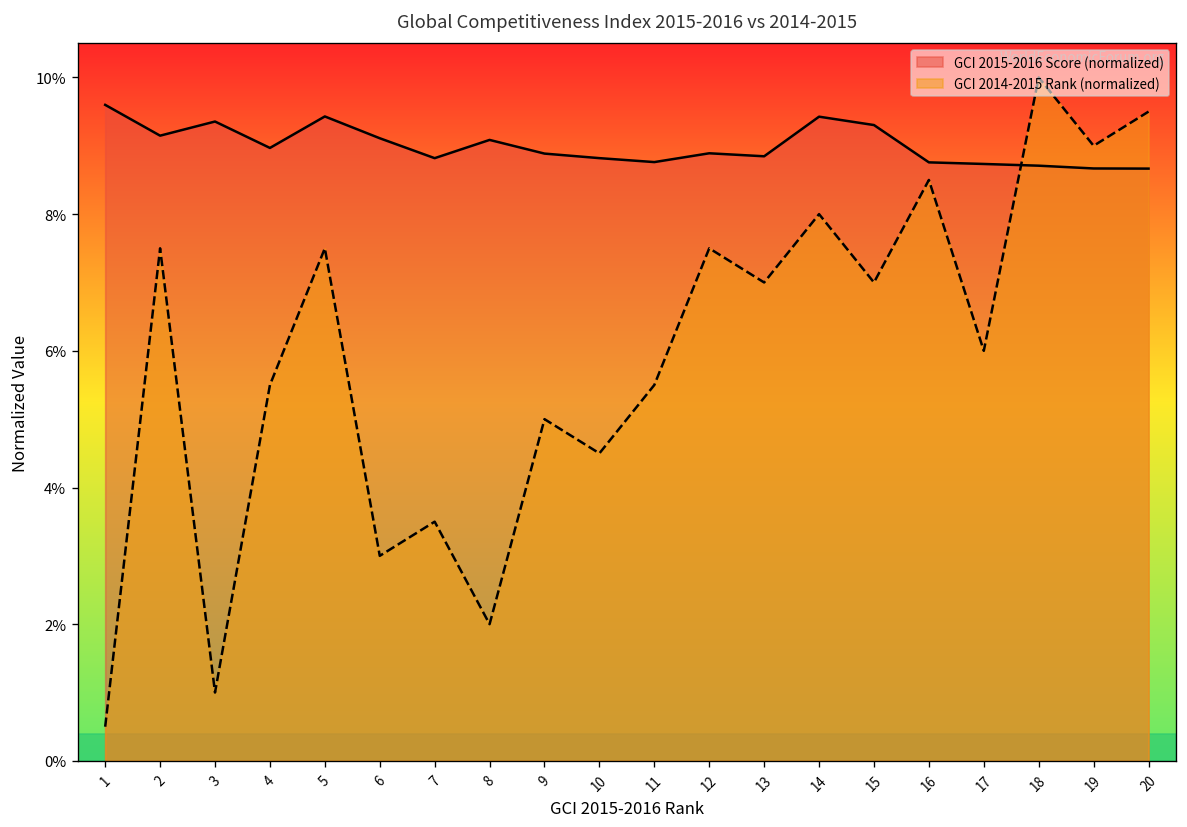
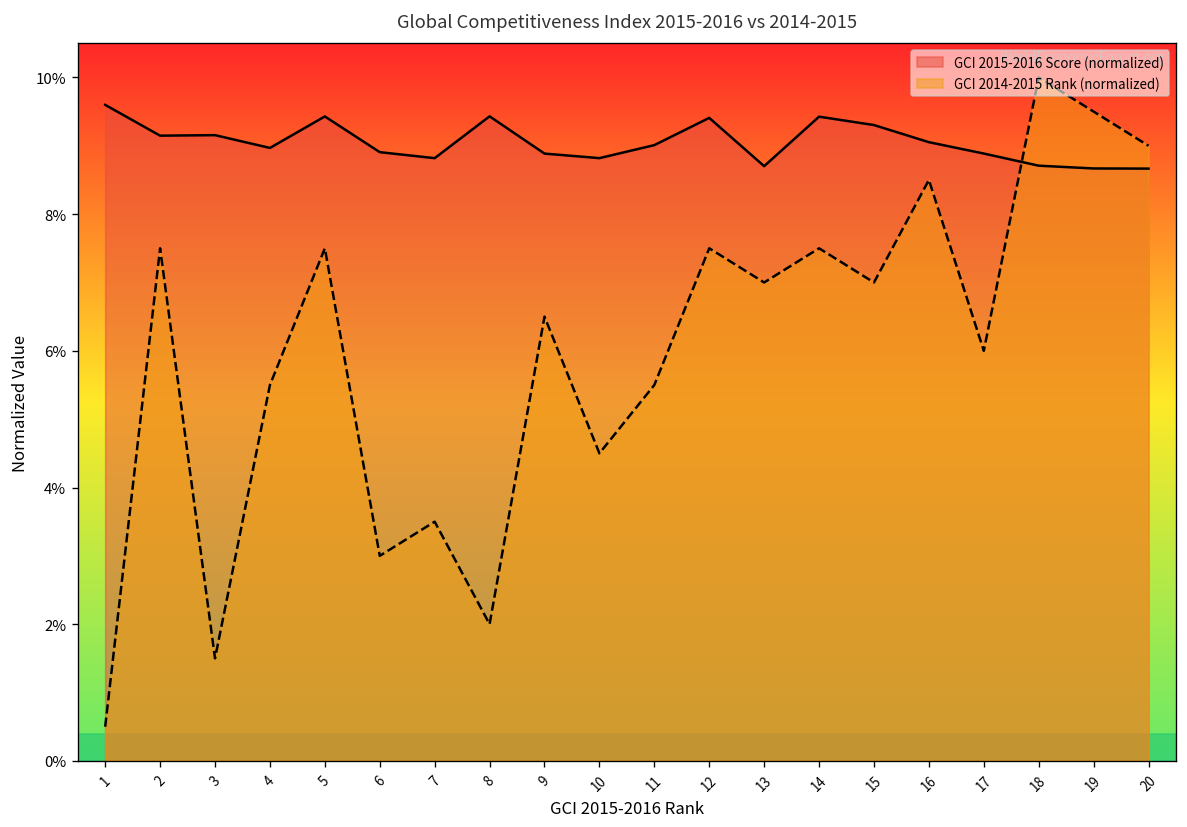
GCI 2015-2016 Score (normalized), 3: 9.4% -> 9.2%
GCI 2014-2015 Rank (normalized), 3: 1.0% -> 1.5%
GCI 2015-2016 Score (normalized), 6: 9.1% -> 8.9%
GCI 2015-2016 Score (normalized), 8: 9.1% -> 9.4%
GCI 2014-2015 Rank (normalized), 9: 5.0% -> 6.5%
GCI 2015-2016 Score (normalized), 11: 8.8% -> 9.0%
GCI 2015-2016 Score (normalized), 12: 8.9% -> 9.4%
GCI 2015-2016 Score (normalized), 13: 8.8% -> 8.7%
GCI 2014-2015 Rank (normalized), 14: 8.0% -> 7.5%
GCI 2015-2016 Score (normalized), 16: 8.8% -> 9.1%
GCI 2015-2016 Score (normalized), 17: 8.7% -> 8.9%
GCI 2014-2015 Rank (normalized), 19: 9.0% -> 9.5%
GCI 2014-2015 Rank (normalized), 20: 9.5% -> 9.0%
